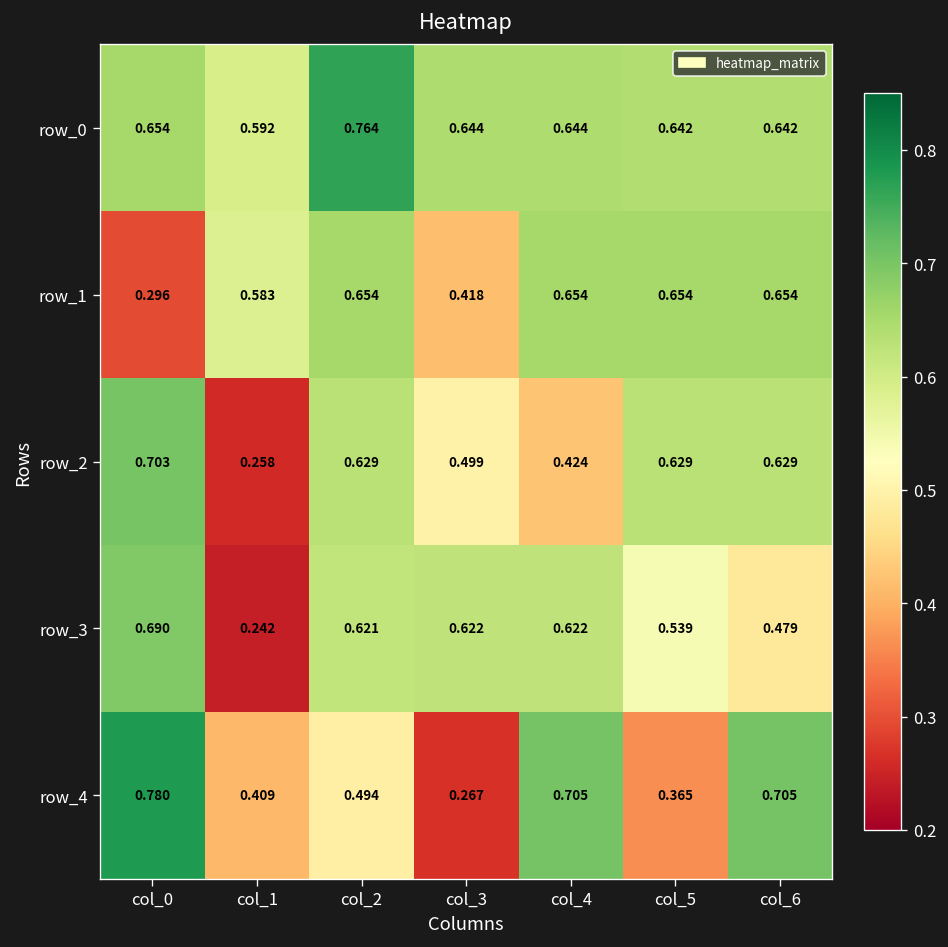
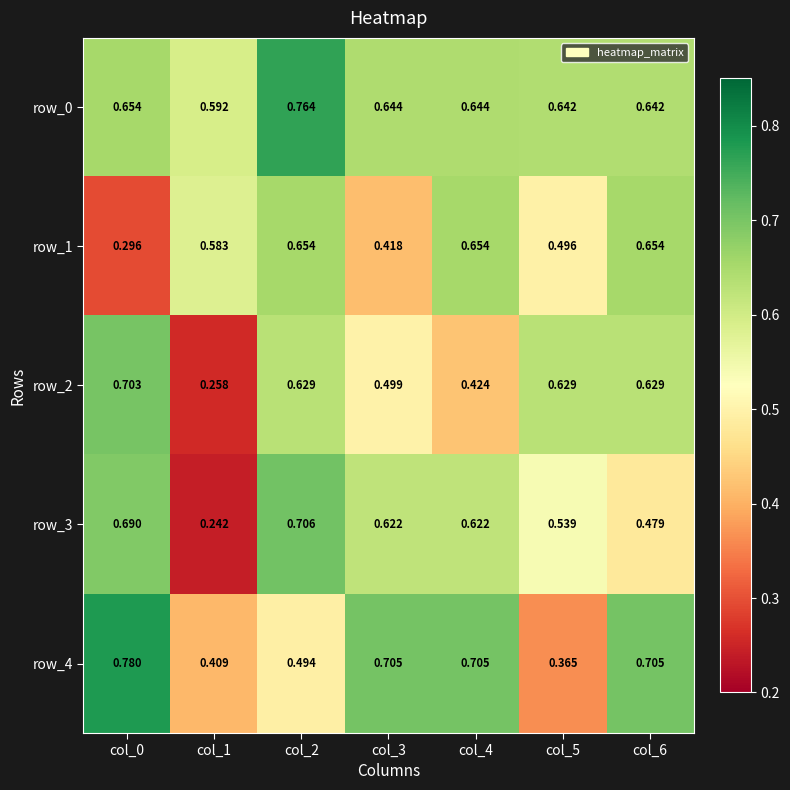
row_1, col_5: 0.654 -> 0.496
row_3, col_2: 0.621 -> 0.706
row_4, col_3: 0.267 -> 0.705
